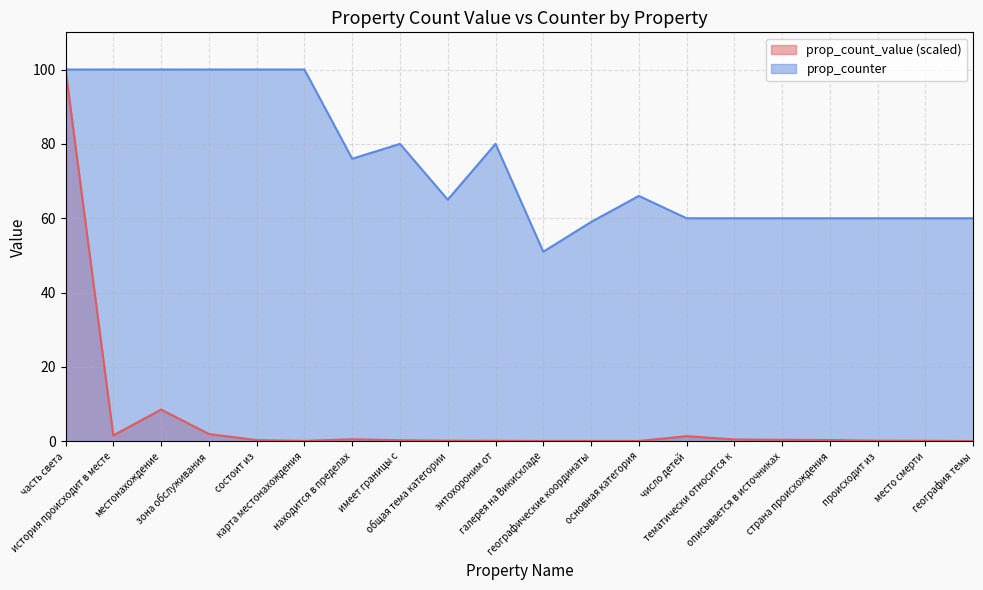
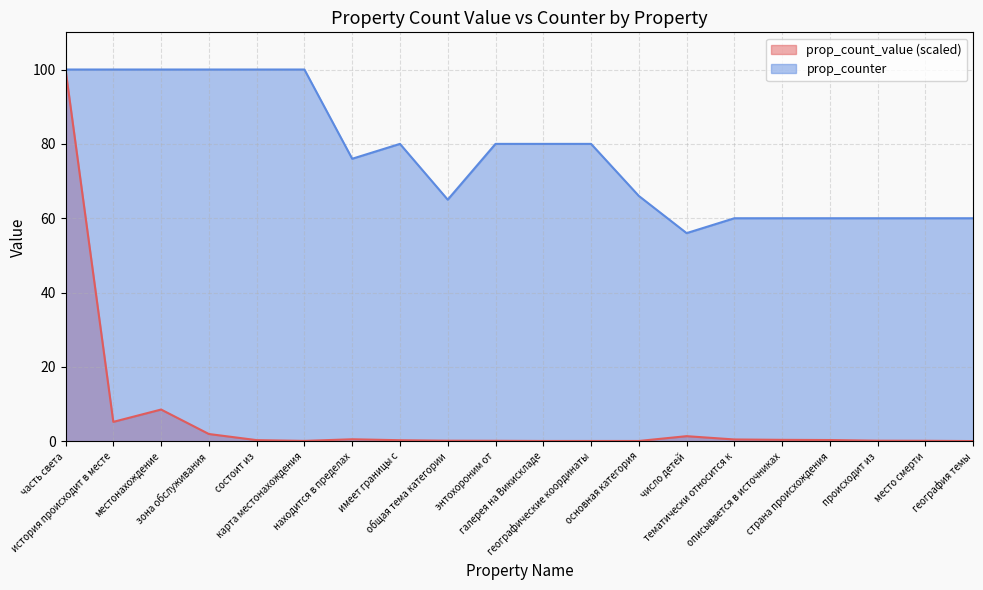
prop_count_value (scaled), история происходит в месте: 2 -> 5
prop_counter, галерея на Викискладе: 51 -> 80
prop_counter, географические координаты: 59 -> 80
prop_counter, число детей: 60 -> 56
